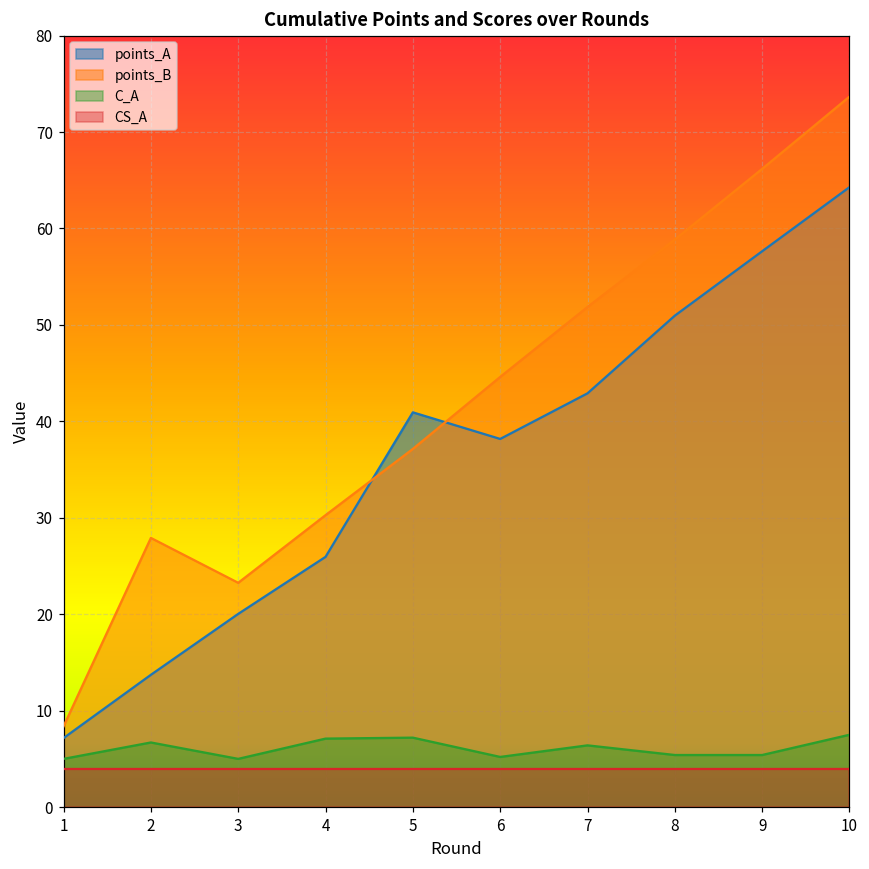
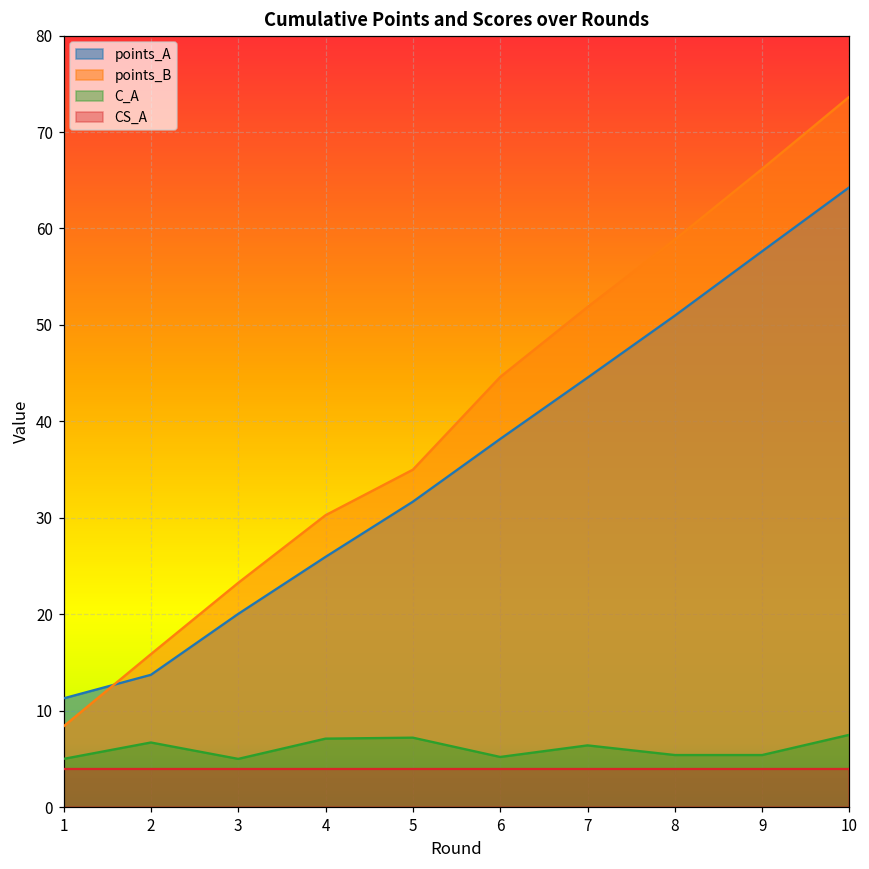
points_A, 1: 7 -> 11
points_B, 2: 28 -> 16
points_A, 5: 41 -> 32
points_B, 5: 37 -> 35
points_A, 7: 43 -> 45
